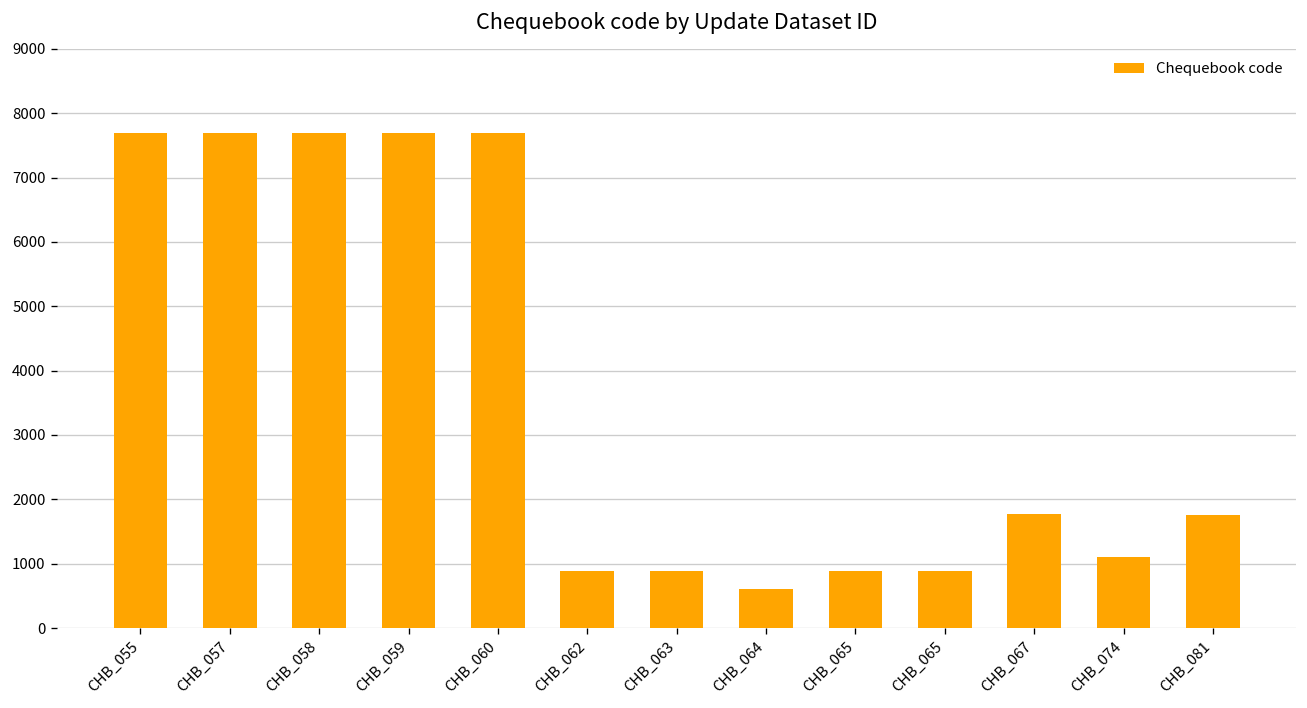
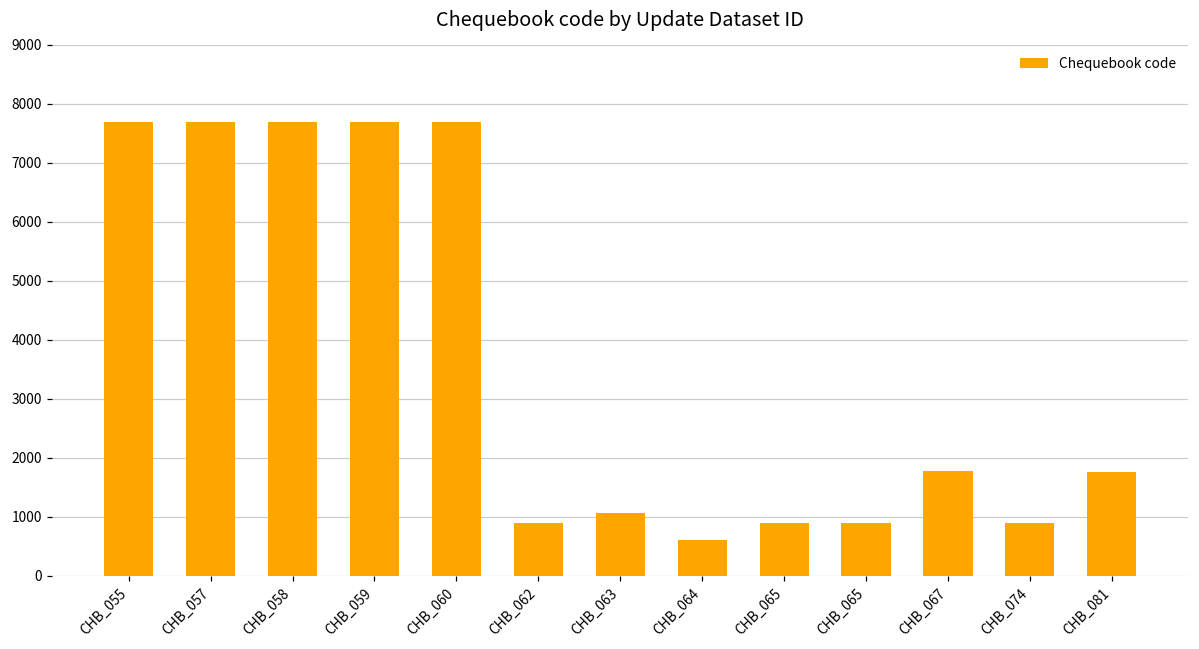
CHB_063: 900 -> 1100
CHB_074: 1100 -> 900
